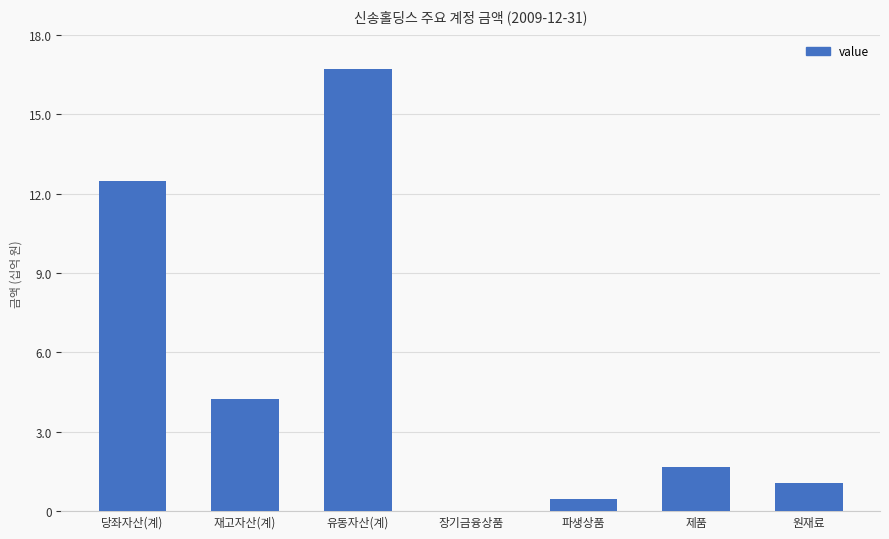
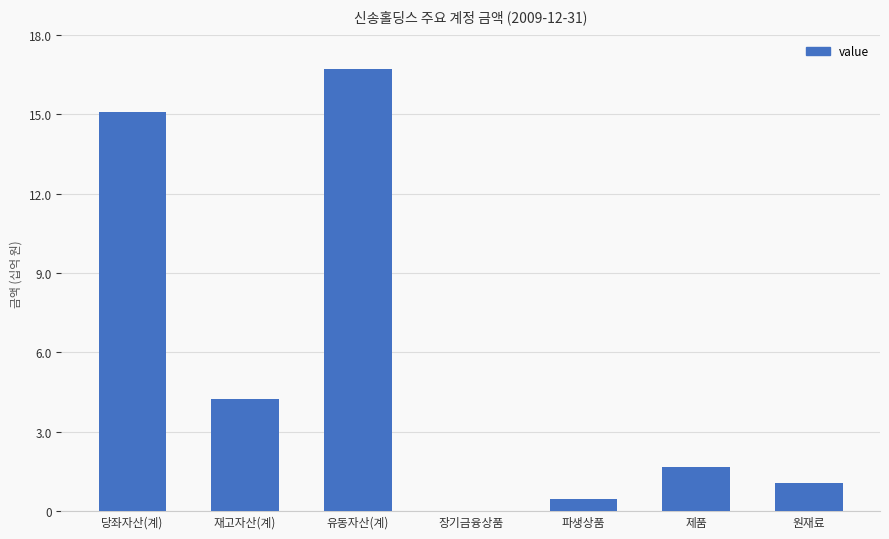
당좌자산(계): 12.5 -> 15.1
